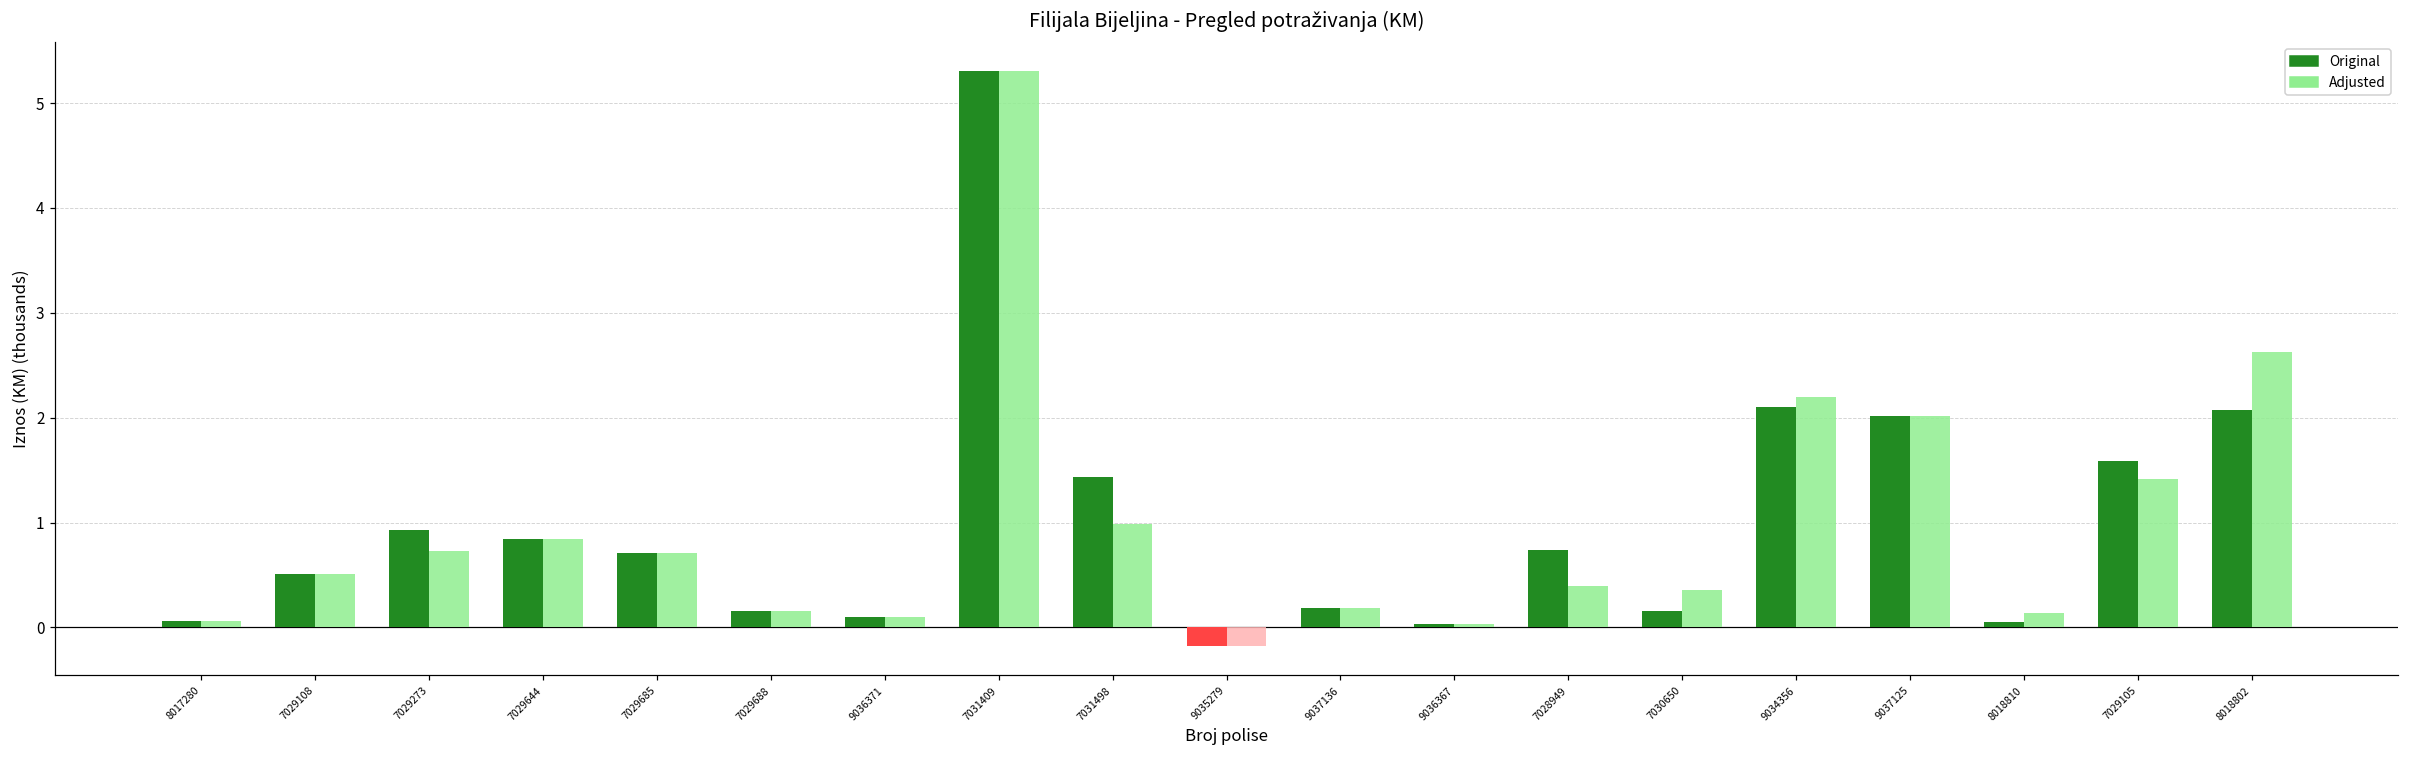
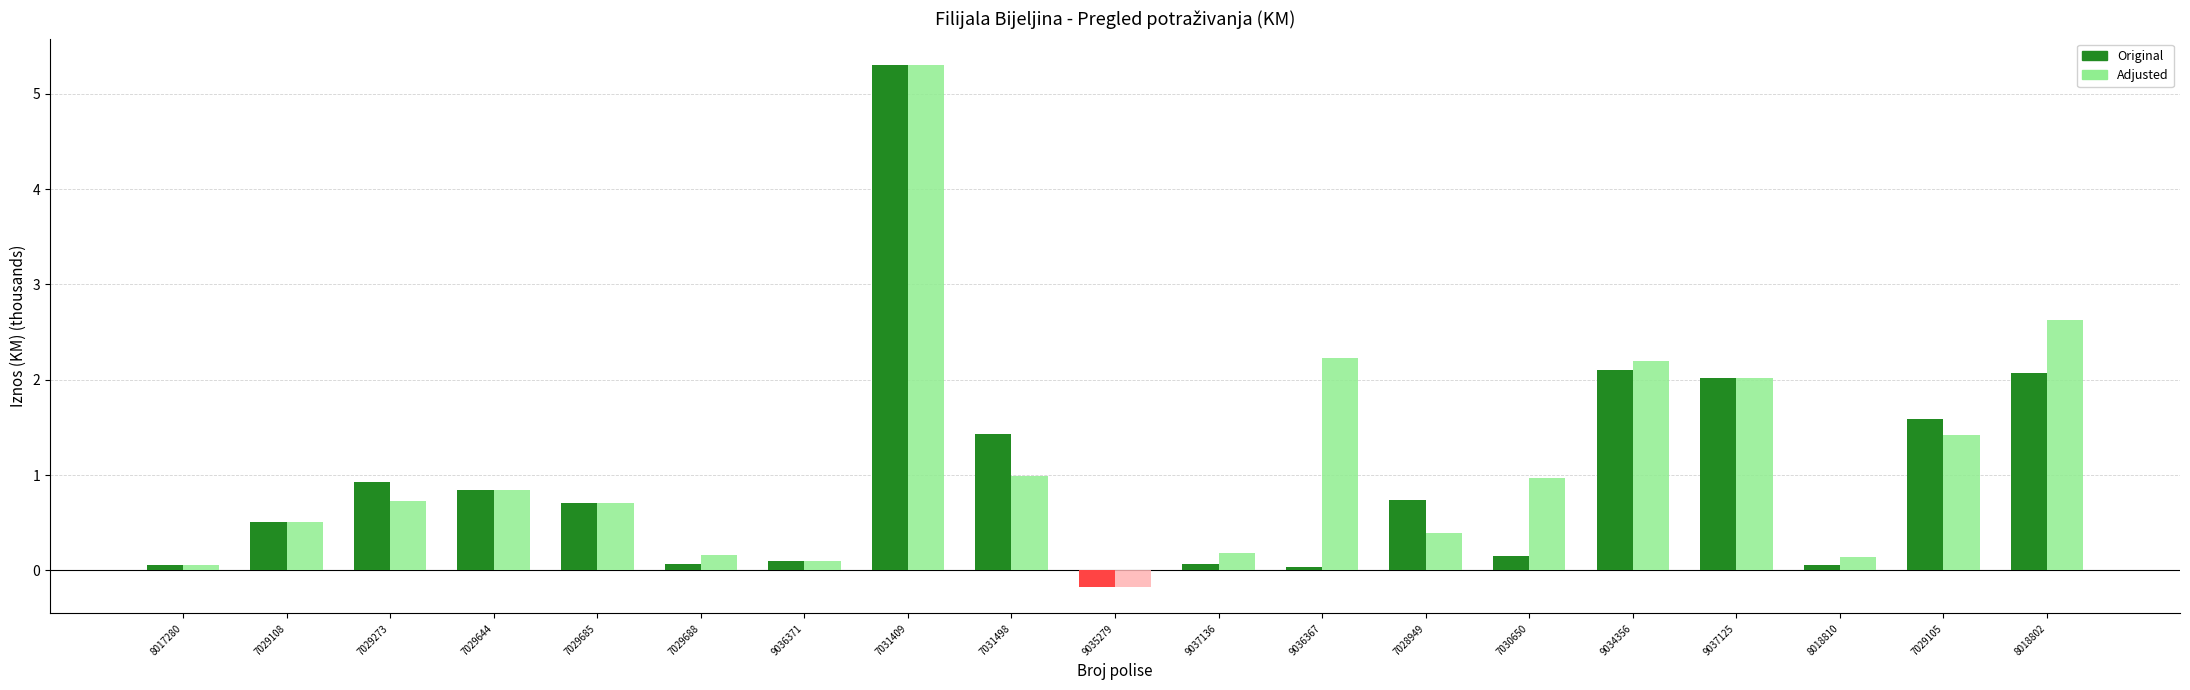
Original, 7029688: 0.2 -> 0.1
Original, 9037136: 0.2 -> 0.1
Adjusted, 9036367: 0.0 -> 2.2
Adjusted, 7030650: 0.4 -> 1.0
